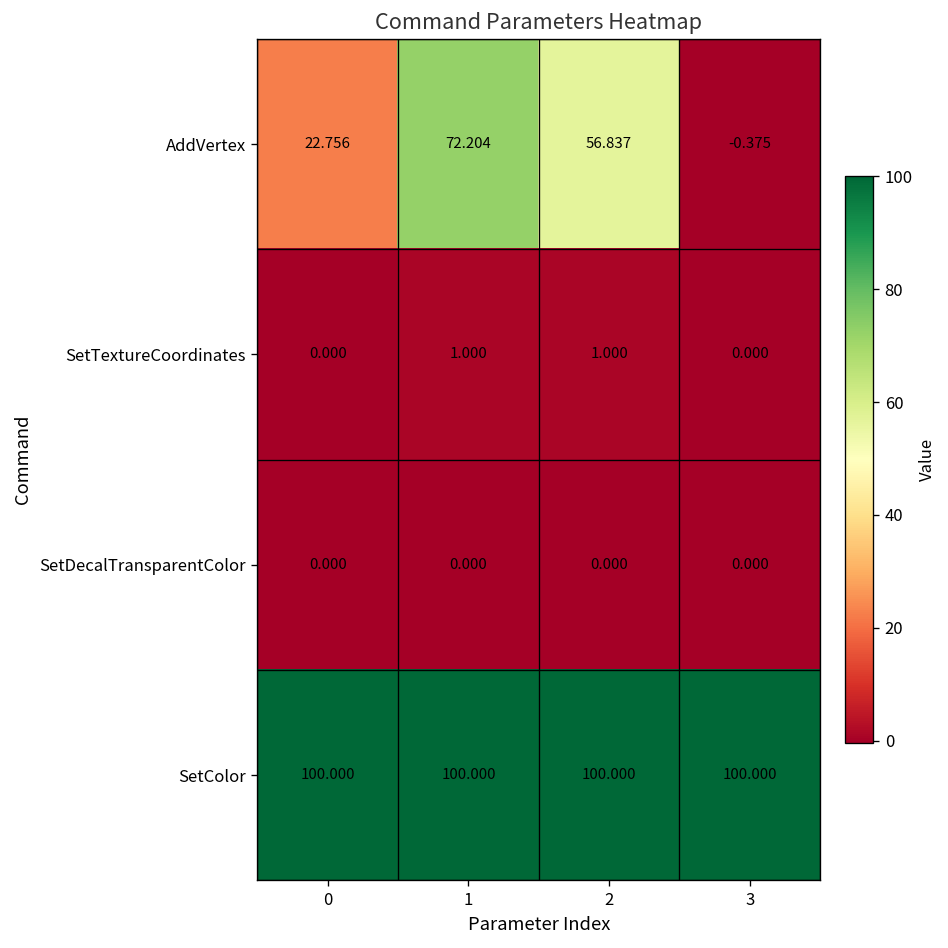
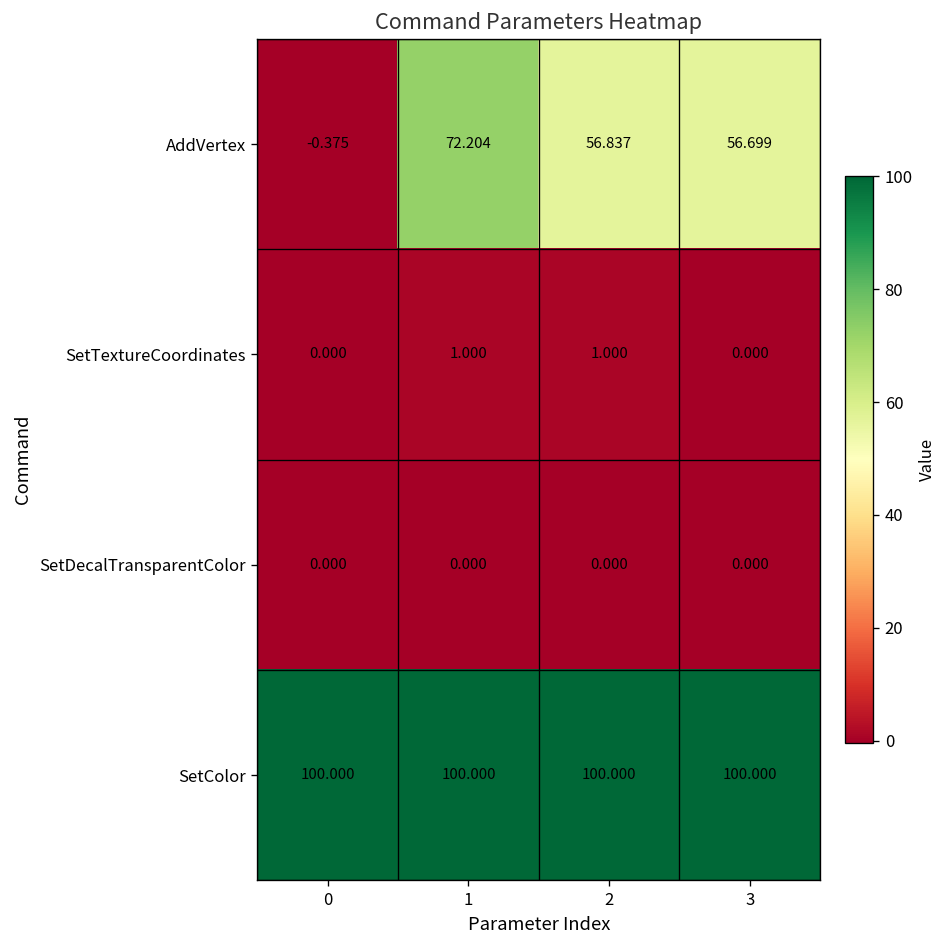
AddVertex, 0: 22.756 -> -0.375
AddVertex, 3: -0.375 -> 56.699
